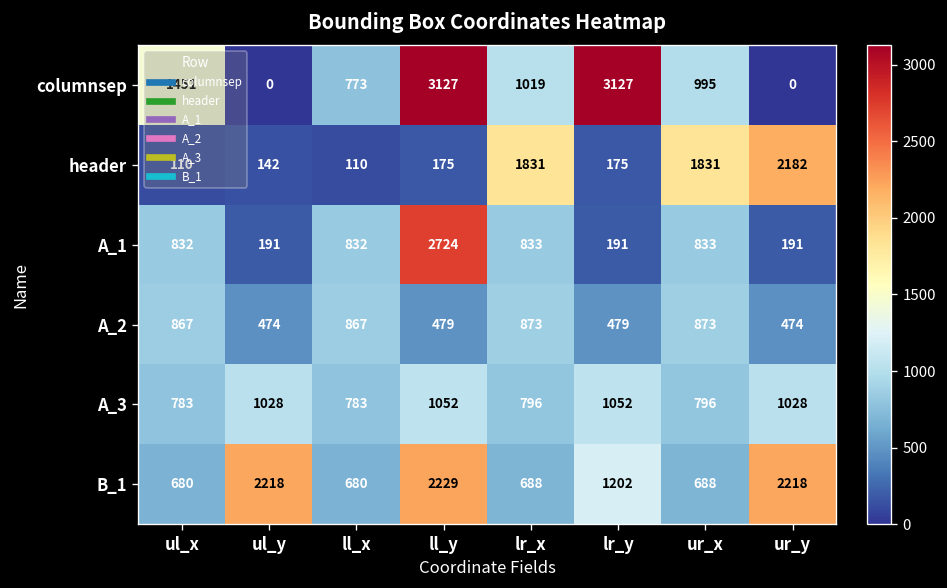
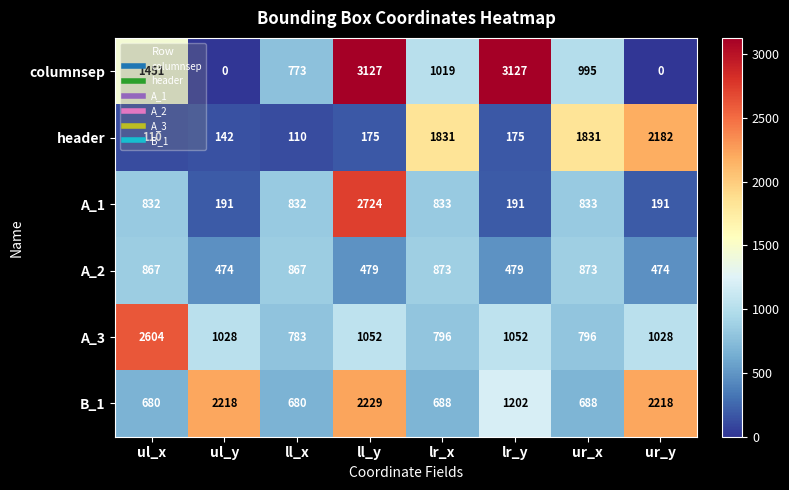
A_3, ul_x: 783 -> 2604
